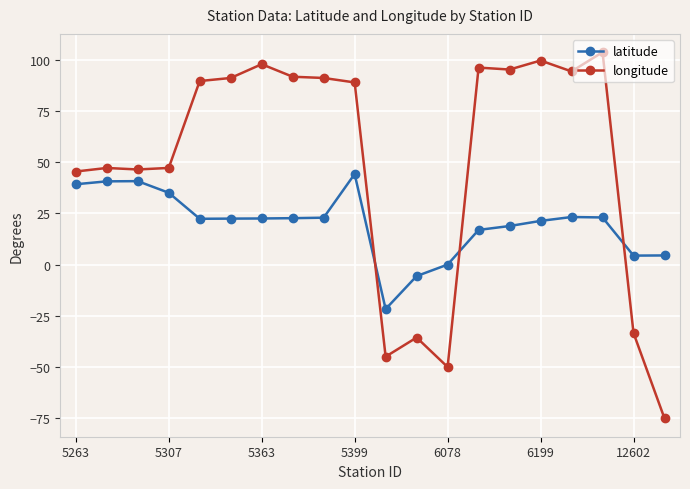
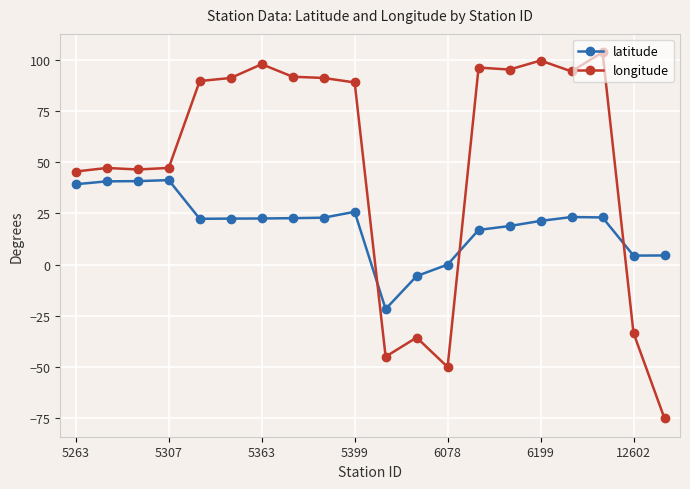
latitude, 5307: 35 -> 41
latitude, 5399: 44 -> 26
